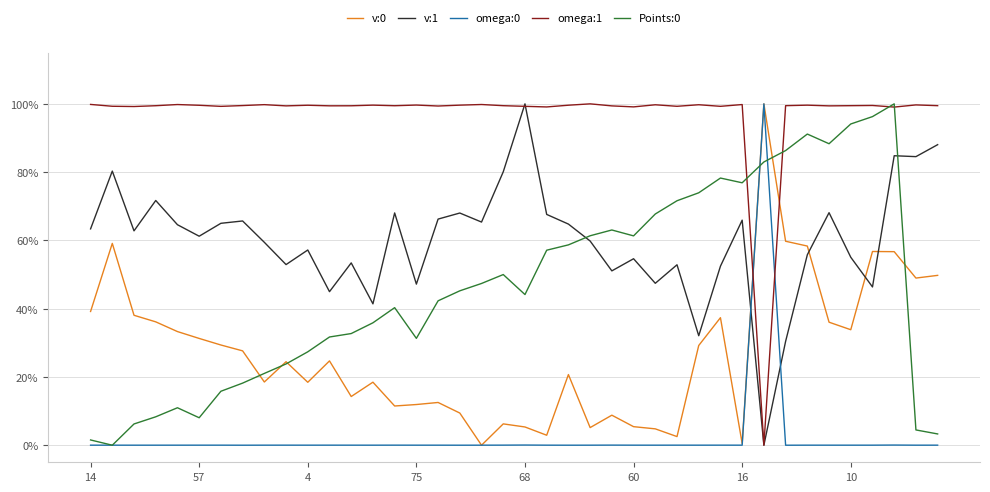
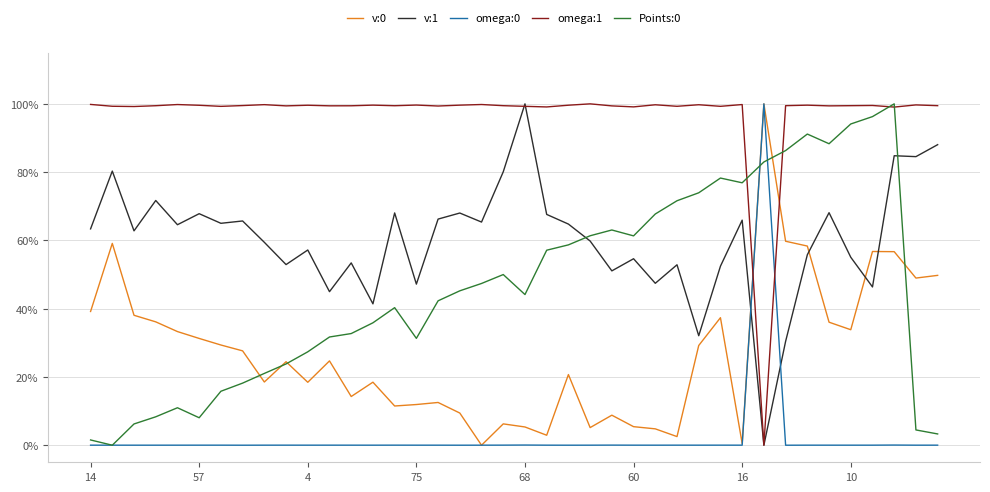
v:1, 57: 61% -> 68%
